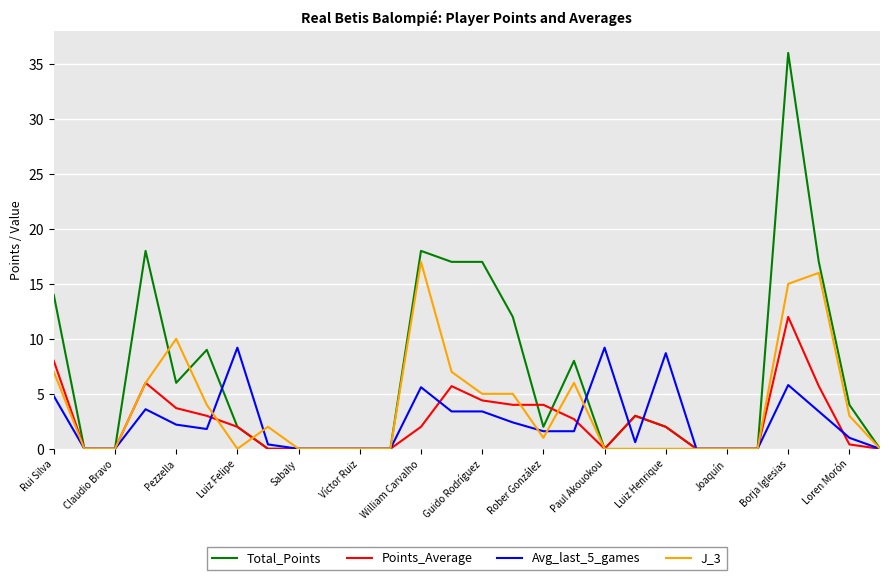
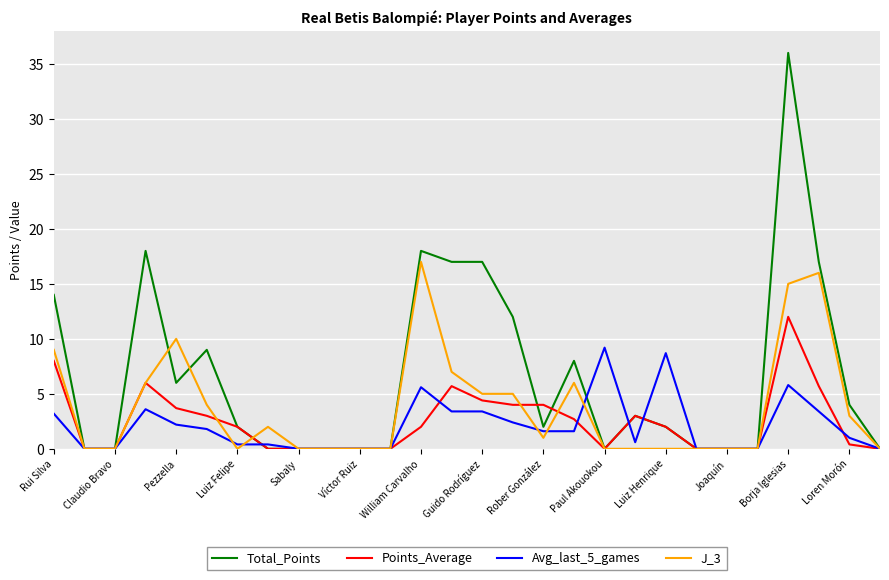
Avg_last_5_games, Rui Silva: 4.8 -> 3.2
J_3, Rui Silva: 7 -> 9
Avg_last_5_games, Luiz Felipe: 9.2 -> 0.4
